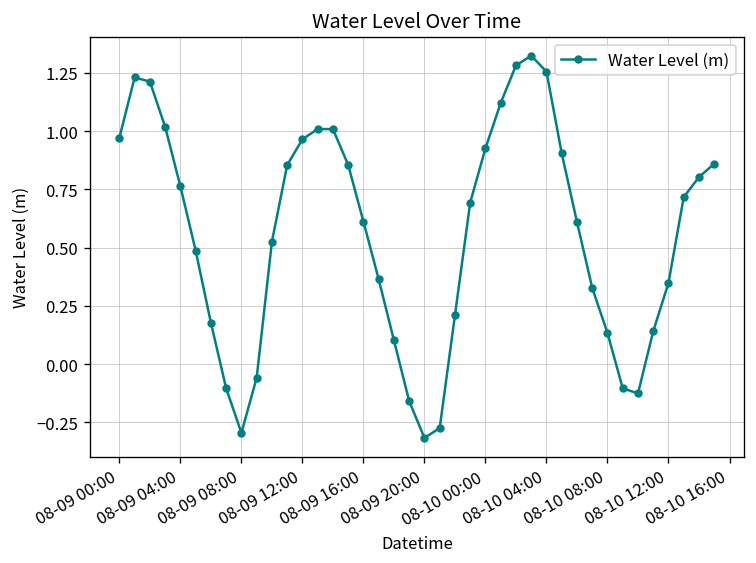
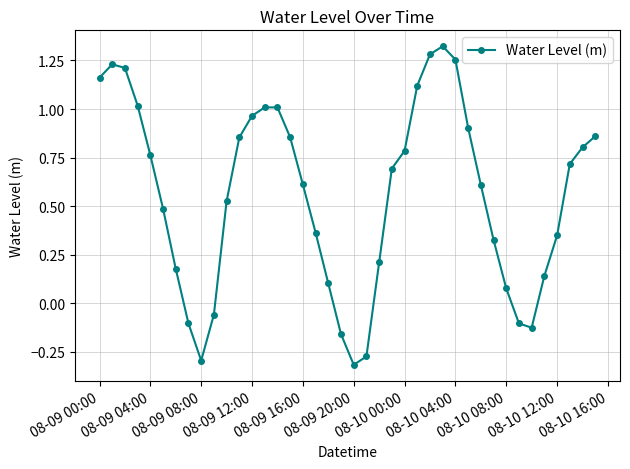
08-09 00:00: 0.97 -> 1.16
08-10 00:00: 0.93 -> 0.78
08-10 08:00: 0.13 -> 0.08
